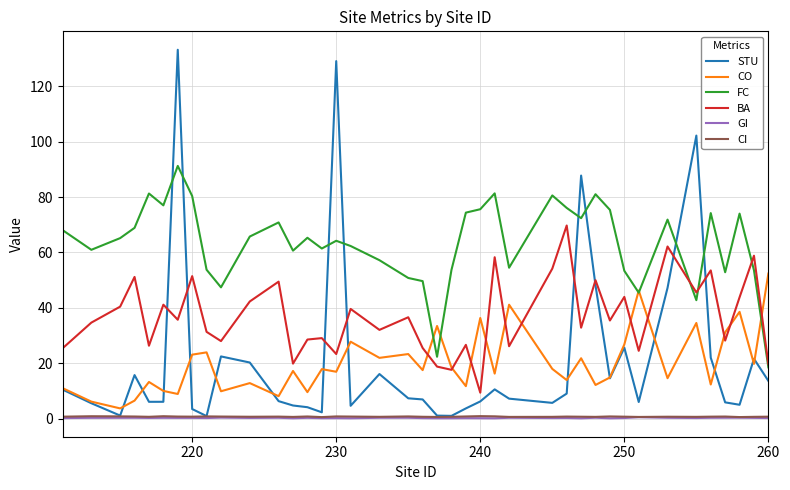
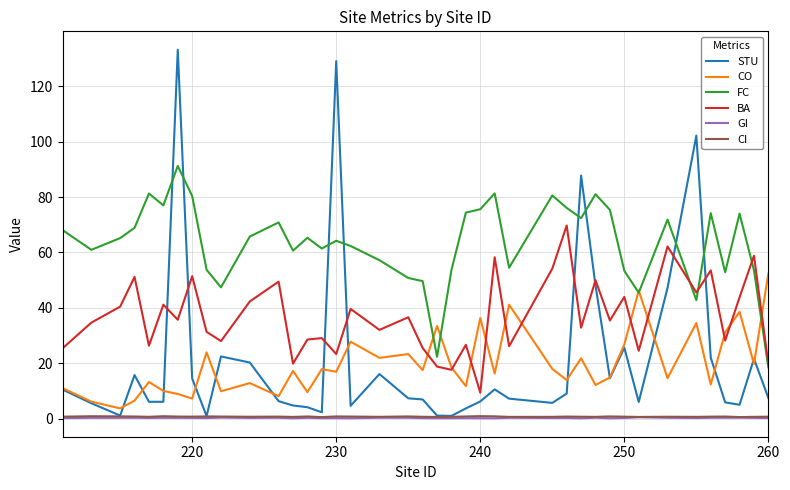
STU, 220: 3 -> 15
CO, 220: 23 -> 7
STU, 260: 14 -> 7
